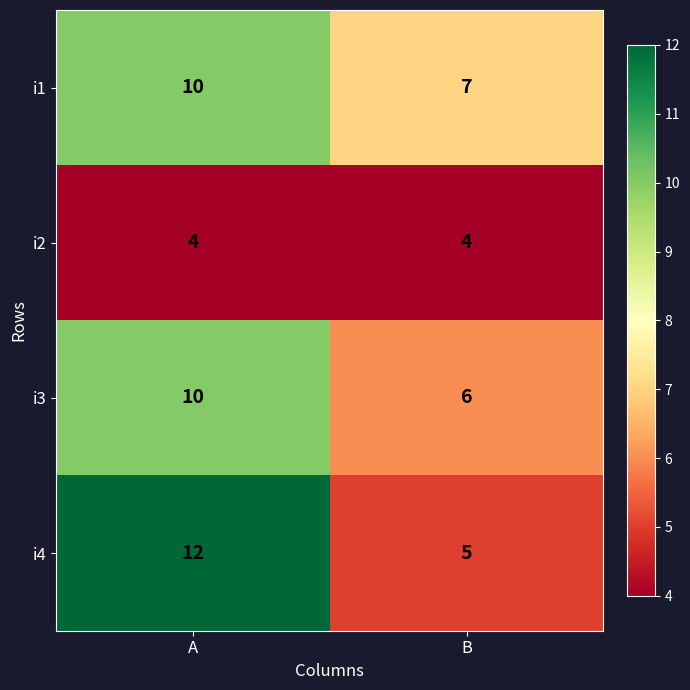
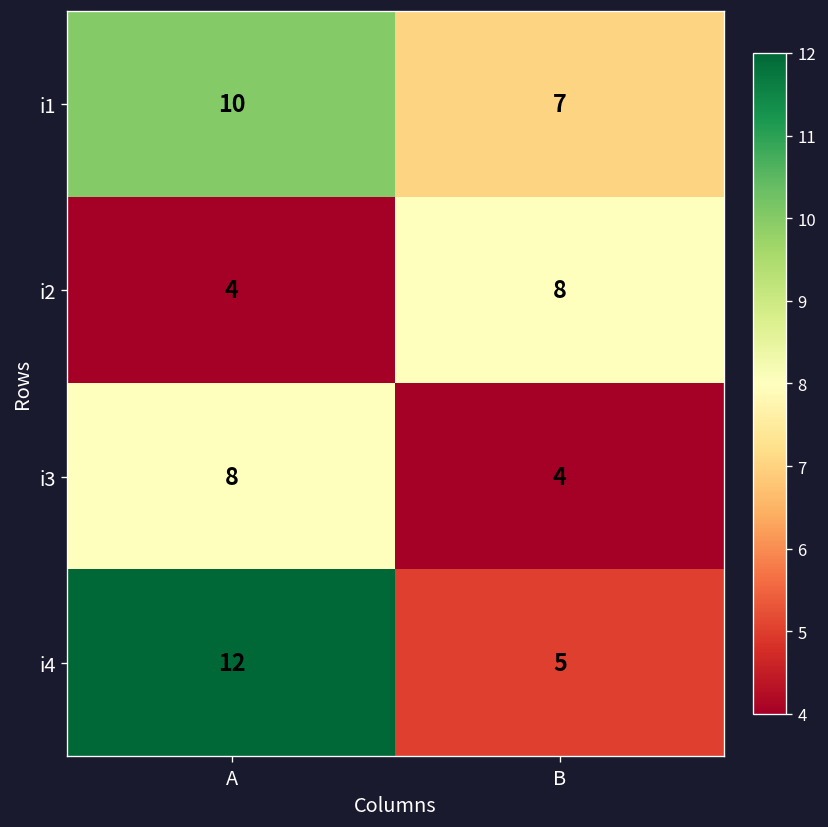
i2, B: 4 -> 8
i3, A: 10 -> 8
i3, B: 6 -> 4
